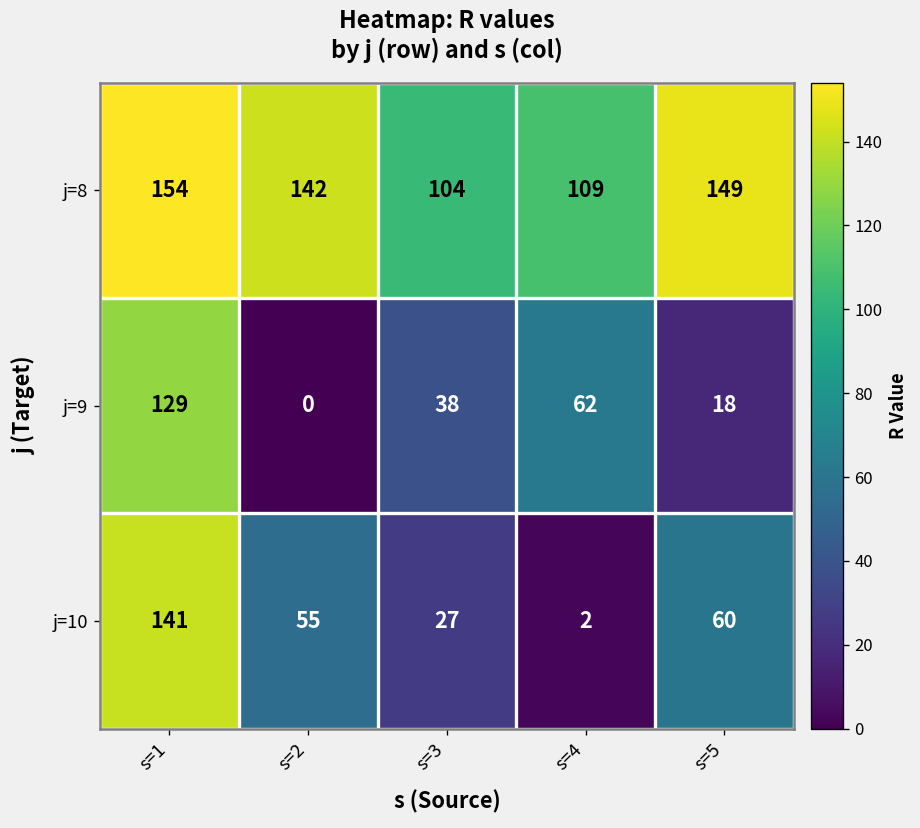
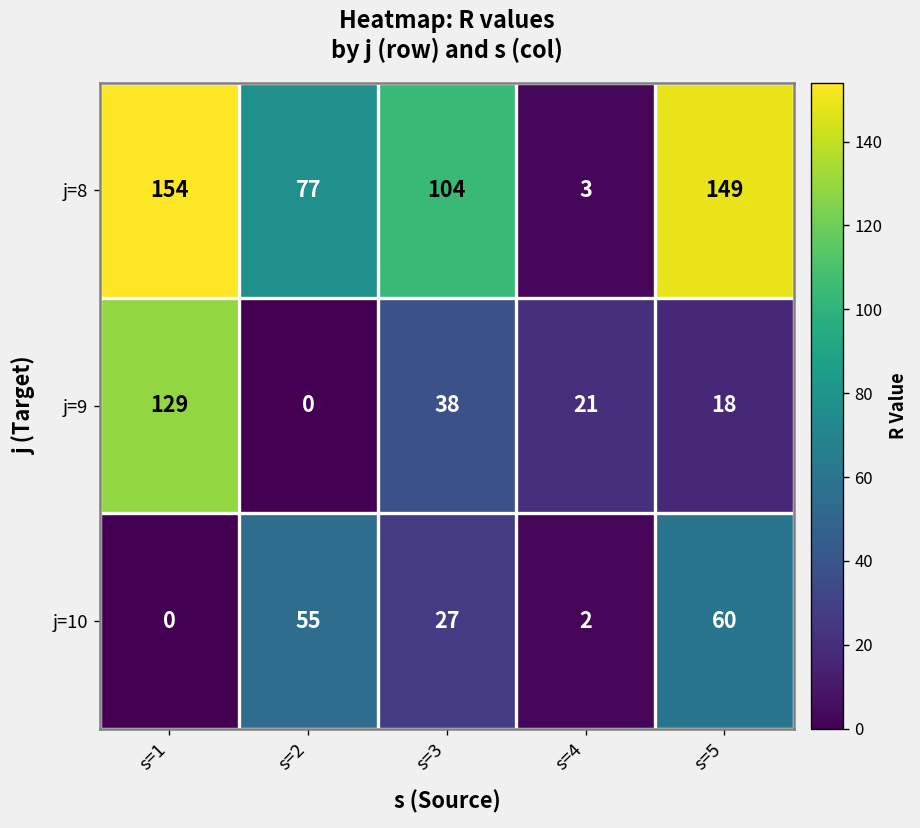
j=8, s=2: 142 -> 77
j=8, s=4: 109 -> 3
j=9, s=4: 62 -> 21
j=10, s=1: 141 -> 0
